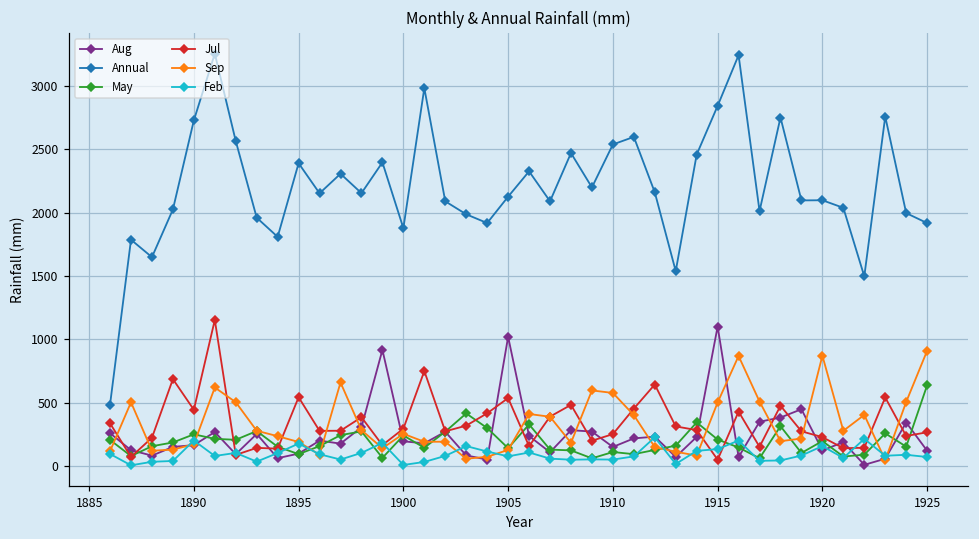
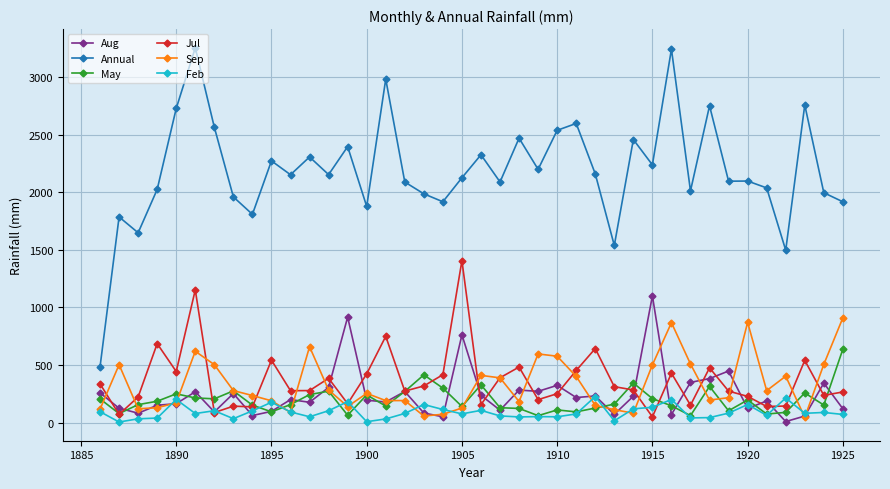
Annual, 1895: 2390 -> 2270
Jul, 1900: 290 -> 420
Aug, 1905: 1020 -> 760
Jul, 1905: 540 -> 1410
Aug, 1910: 150 -> 320
Annual, 1915: 2840 -> 2240
